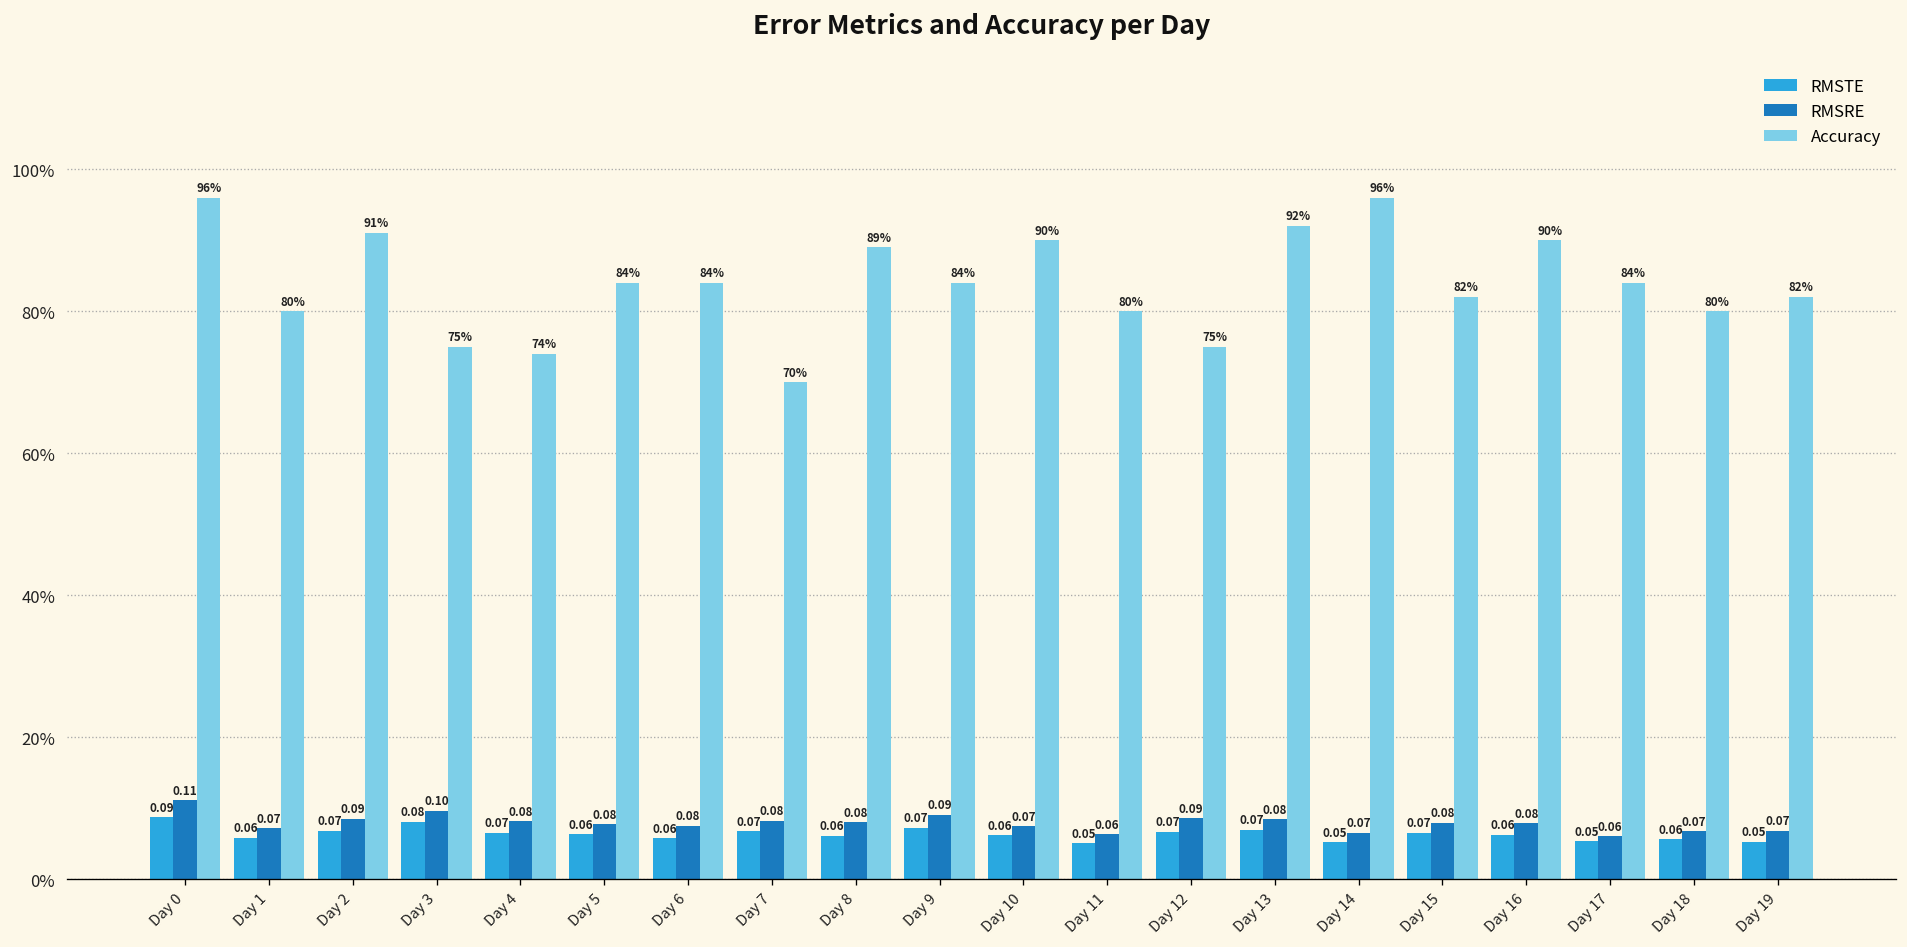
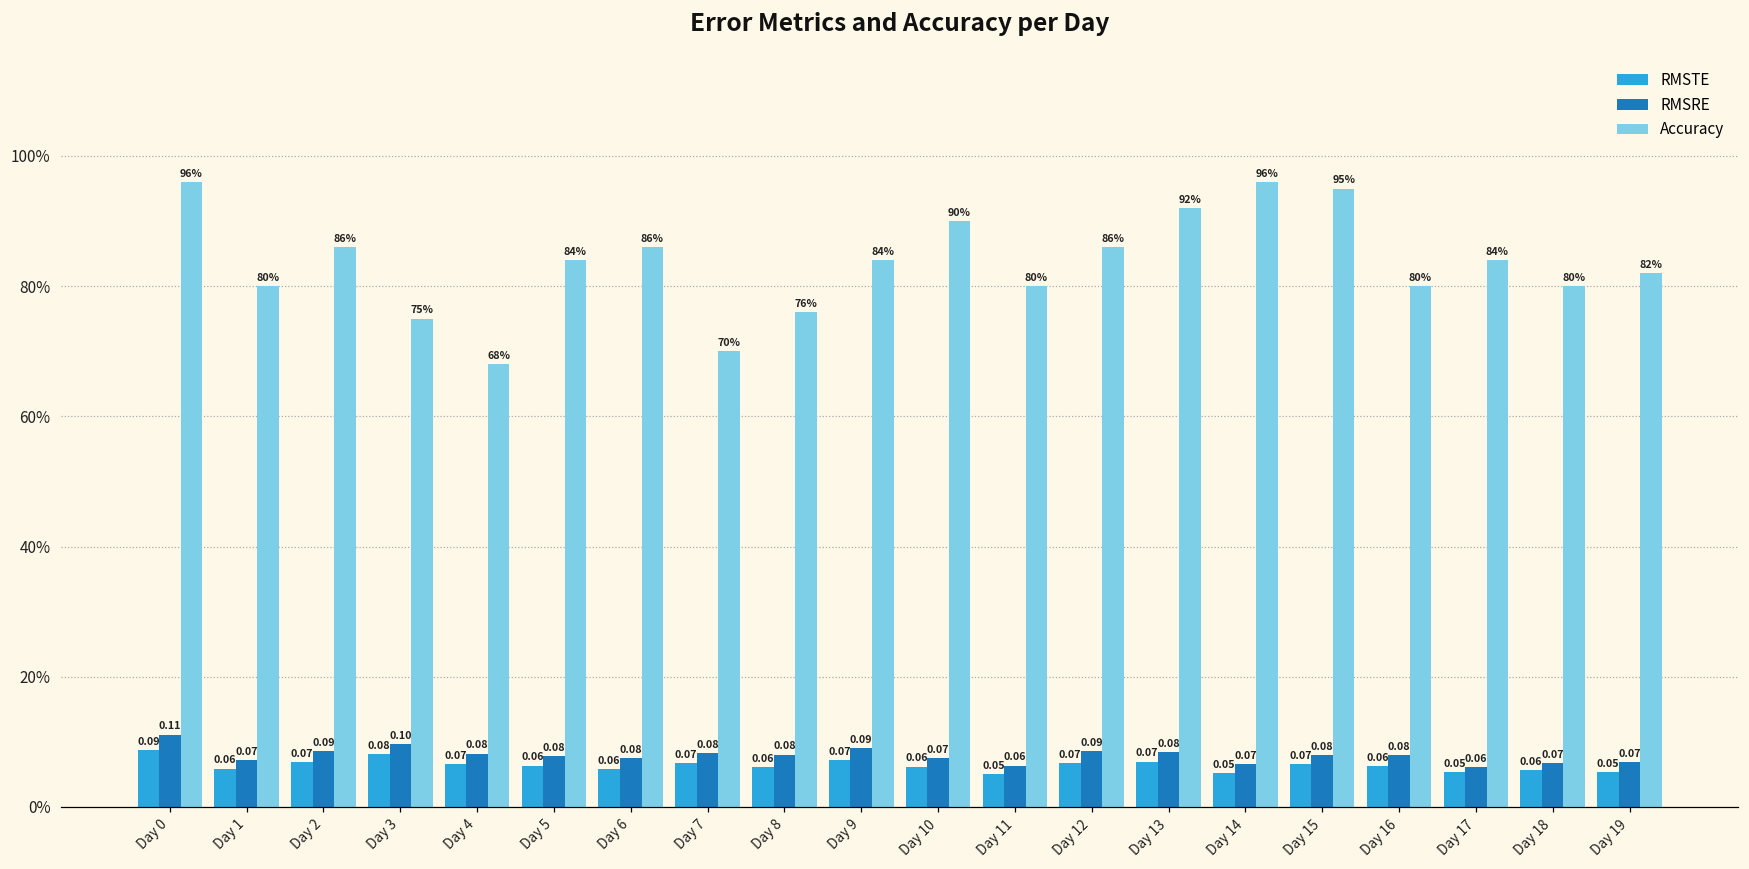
Accuracy, Day 2: 91% -> 86%
Accuracy, Day 4: 74% -> 68%
Accuracy, Day 6: 84% -> 86%
Accuracy, Day 8: 89% -> 76%
Accuracy, Day 12: 75% -> 86%
Accuracy, Day 15: 82% -> 95%
Accuracy, Day 16: 90% -> 80%
